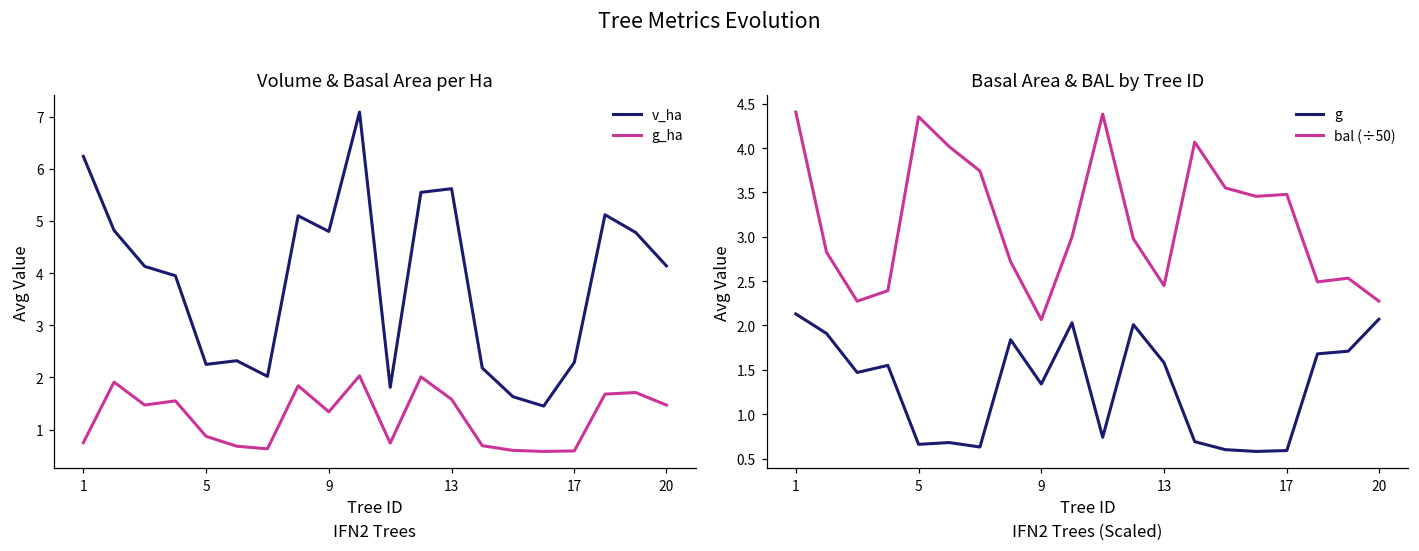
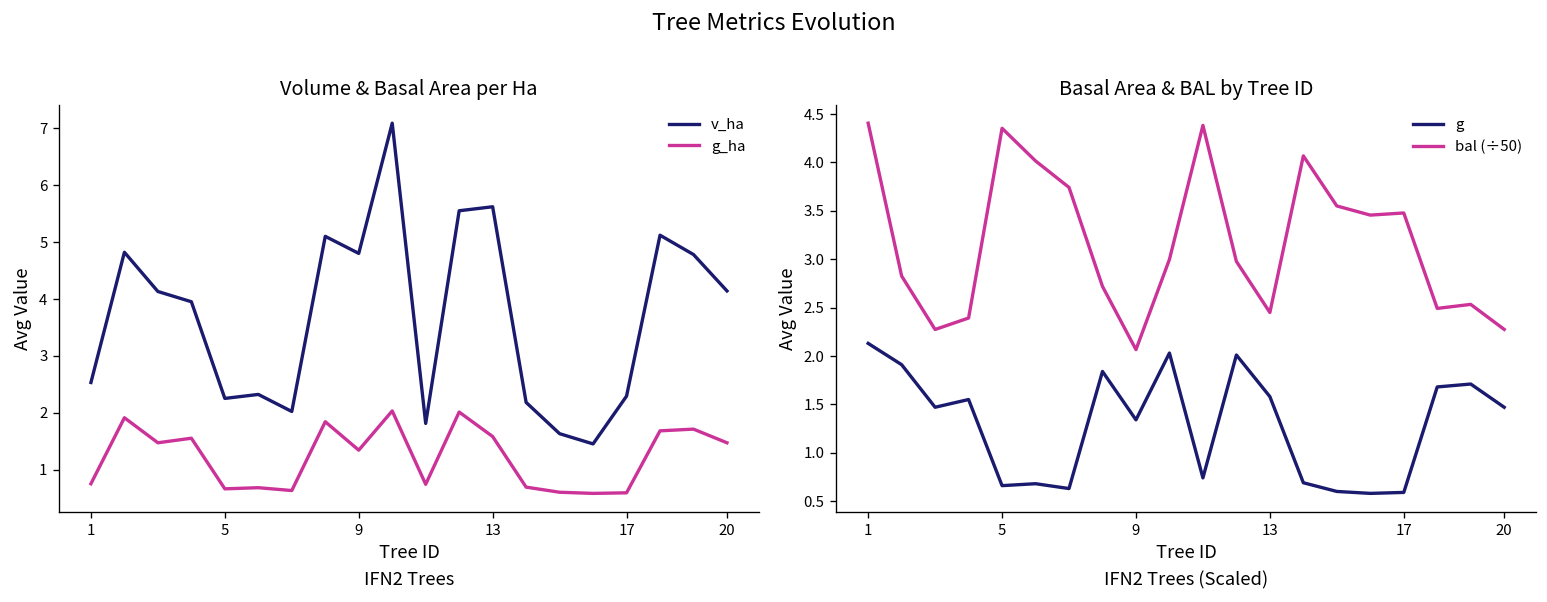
Volume & Basal Area per Ha, v_ha, 1: 6.2 -> 2.5
Volume & Basal Area per Ha, g_ha, 5: 0.9 -> 0.7
Basal Area & BAL by Tree ID, g, 20: 2.1 -> 1.5
